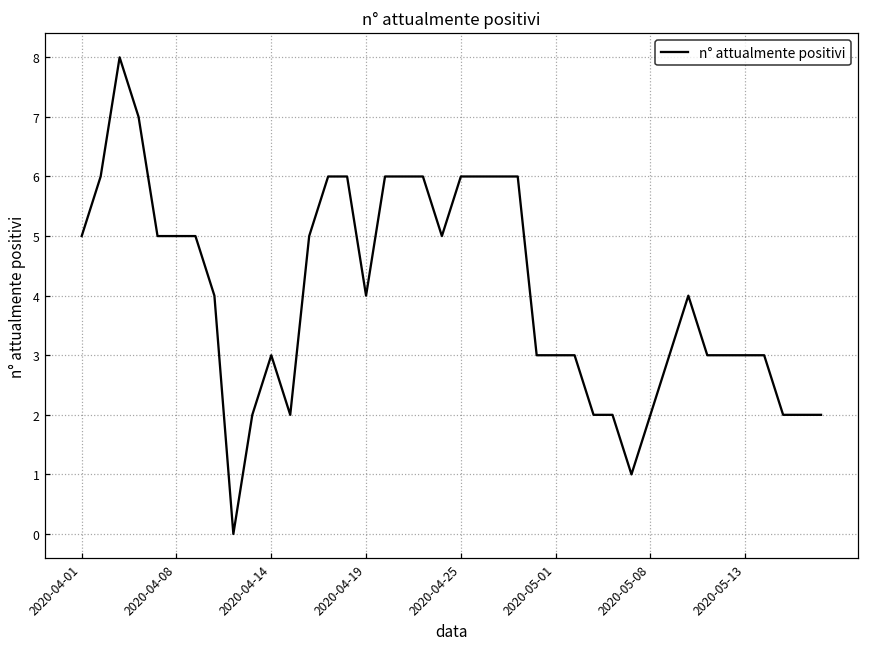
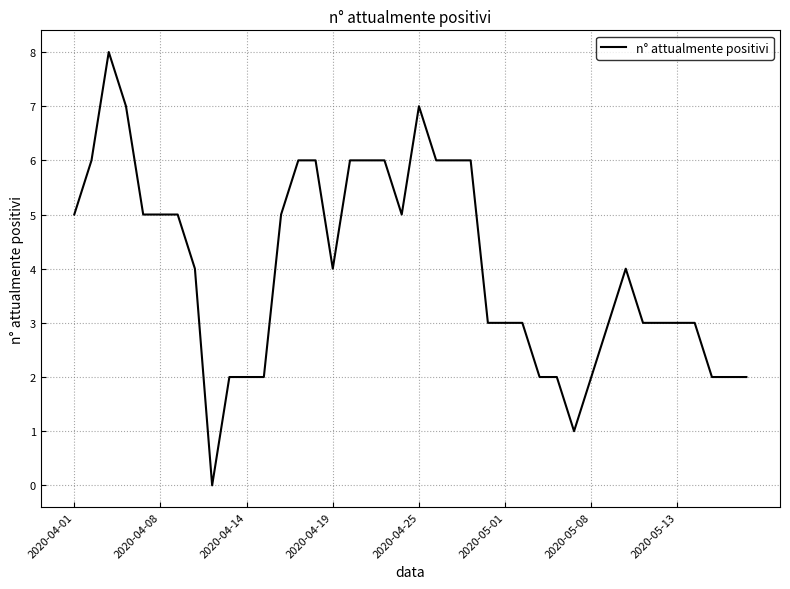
2020-04-14: 3 -> 2
2020-04-25: 6 -> 7
